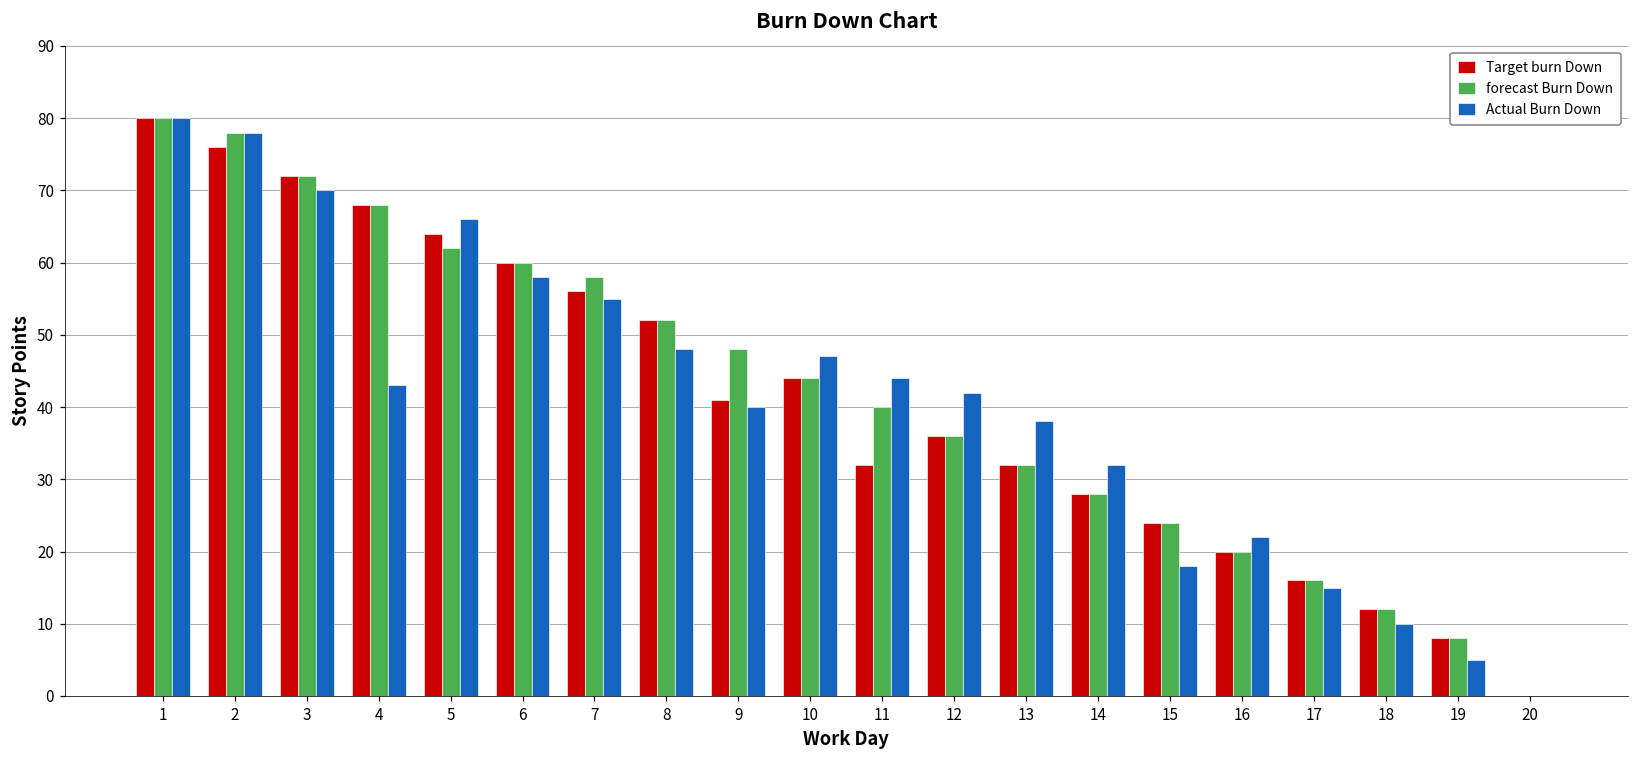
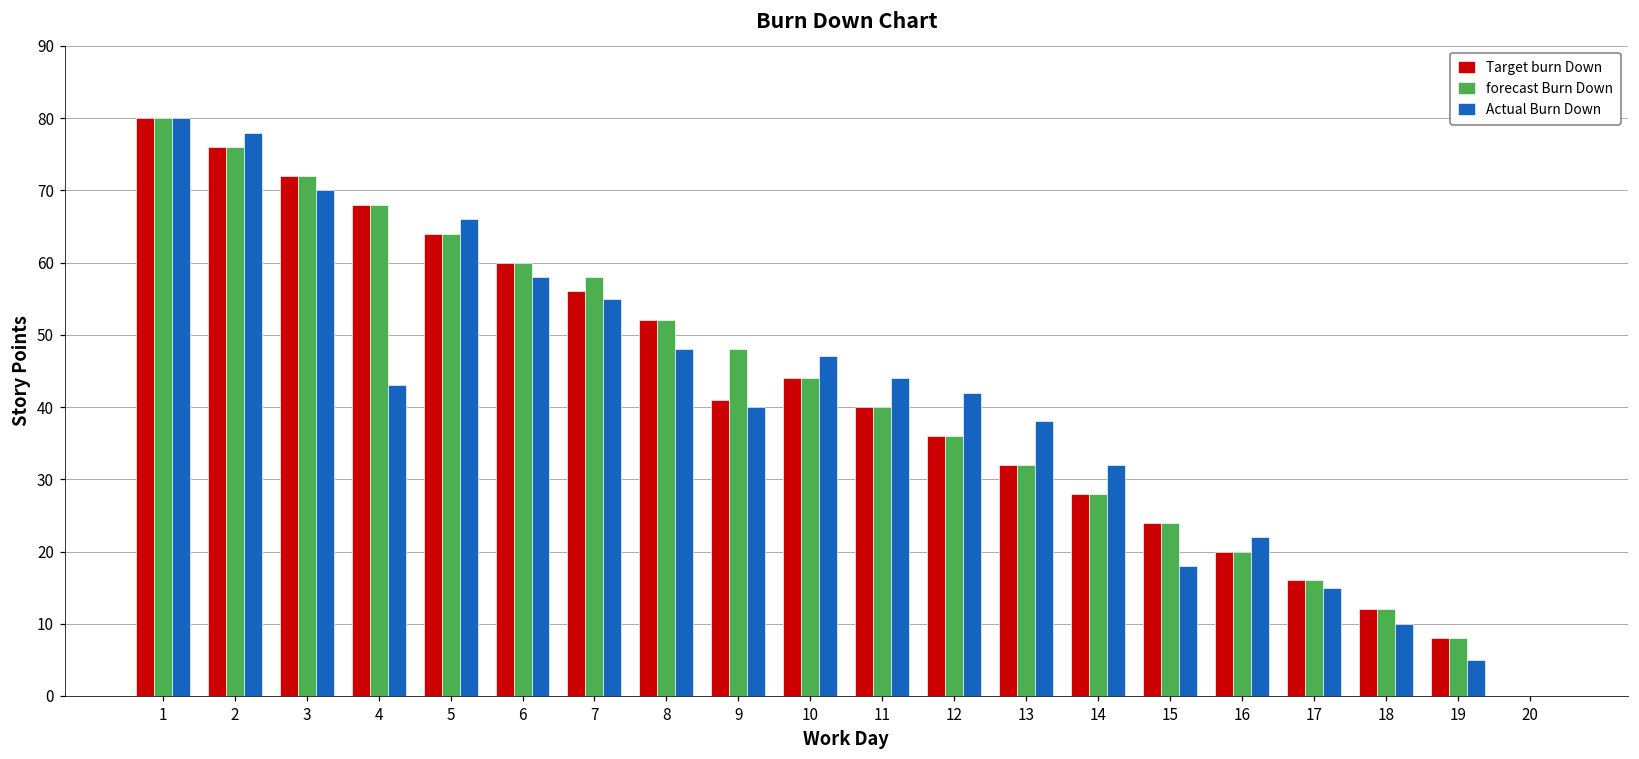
forecast Burn Down, 2: 78 -> 76
forecast Burn Down, 5: 62 -> 64
Target burn Down, 11: 32 -> 40
